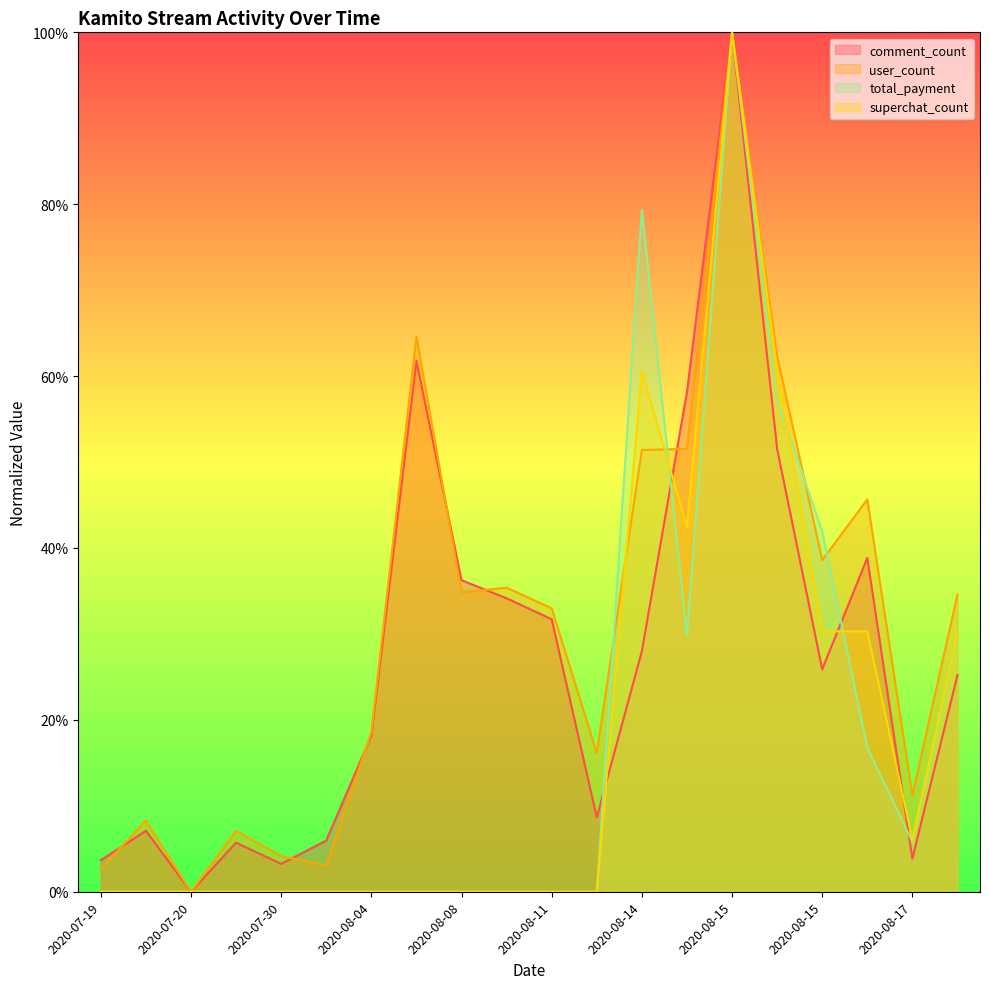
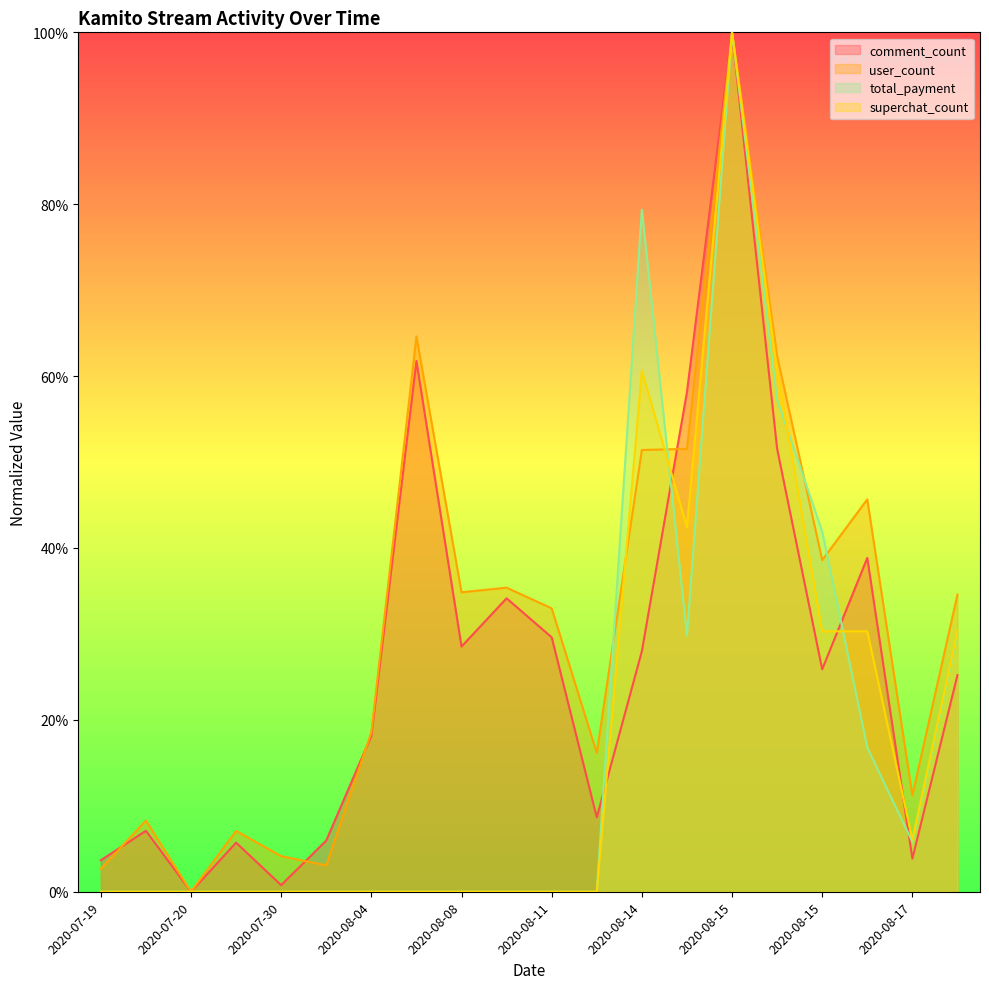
comment_count, 2020-07-30: 3% -> 1%
comment_count, 2020-08-08: 36% -> 29%
comment_count, 2020-08-11: 32% -> 30%
